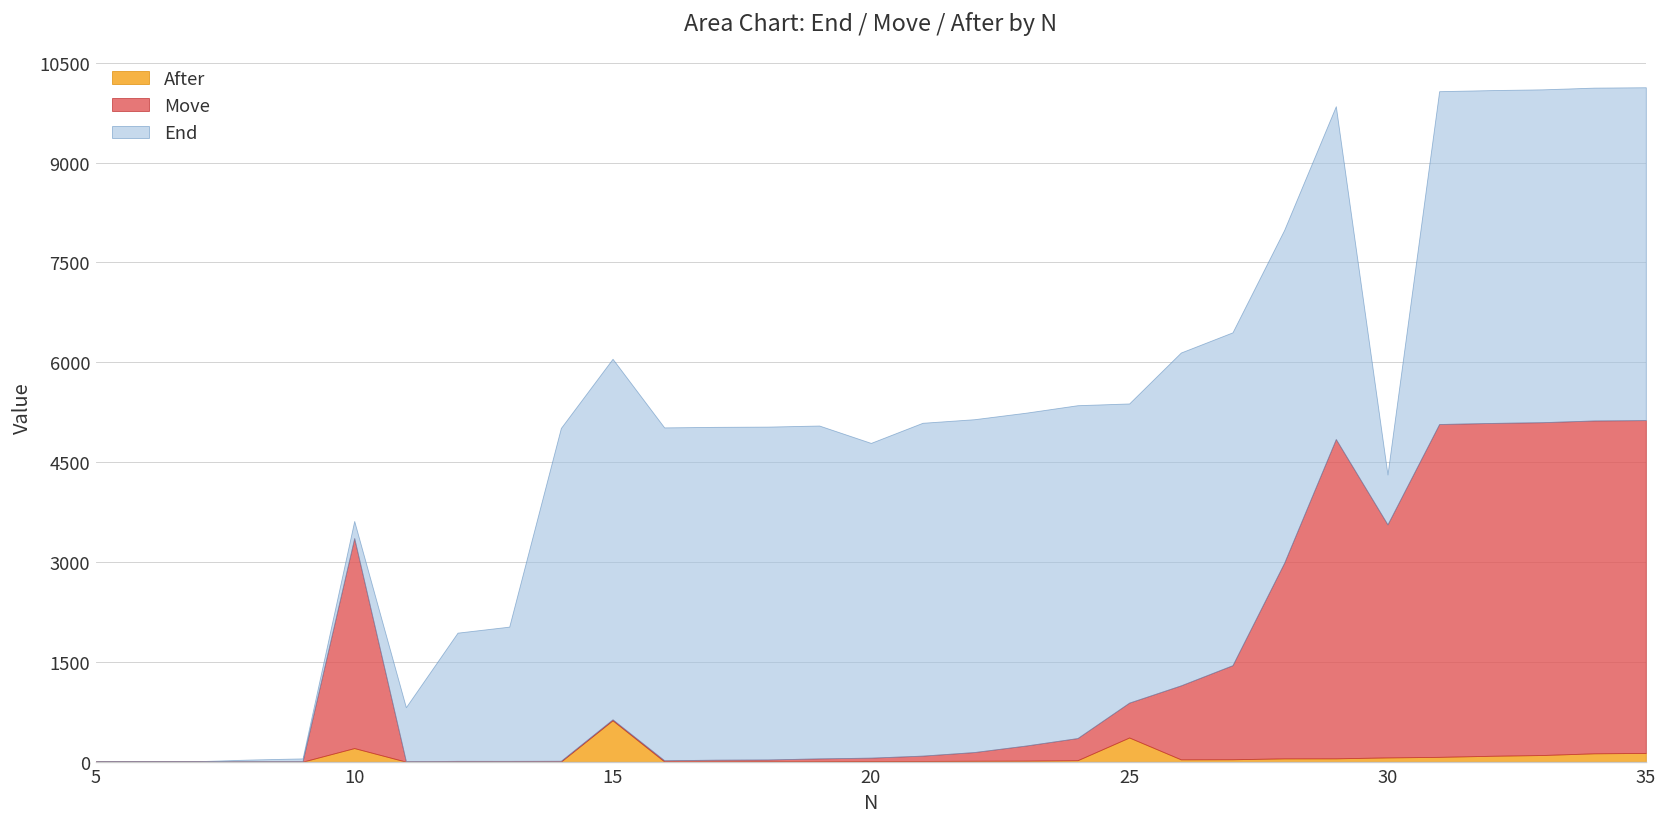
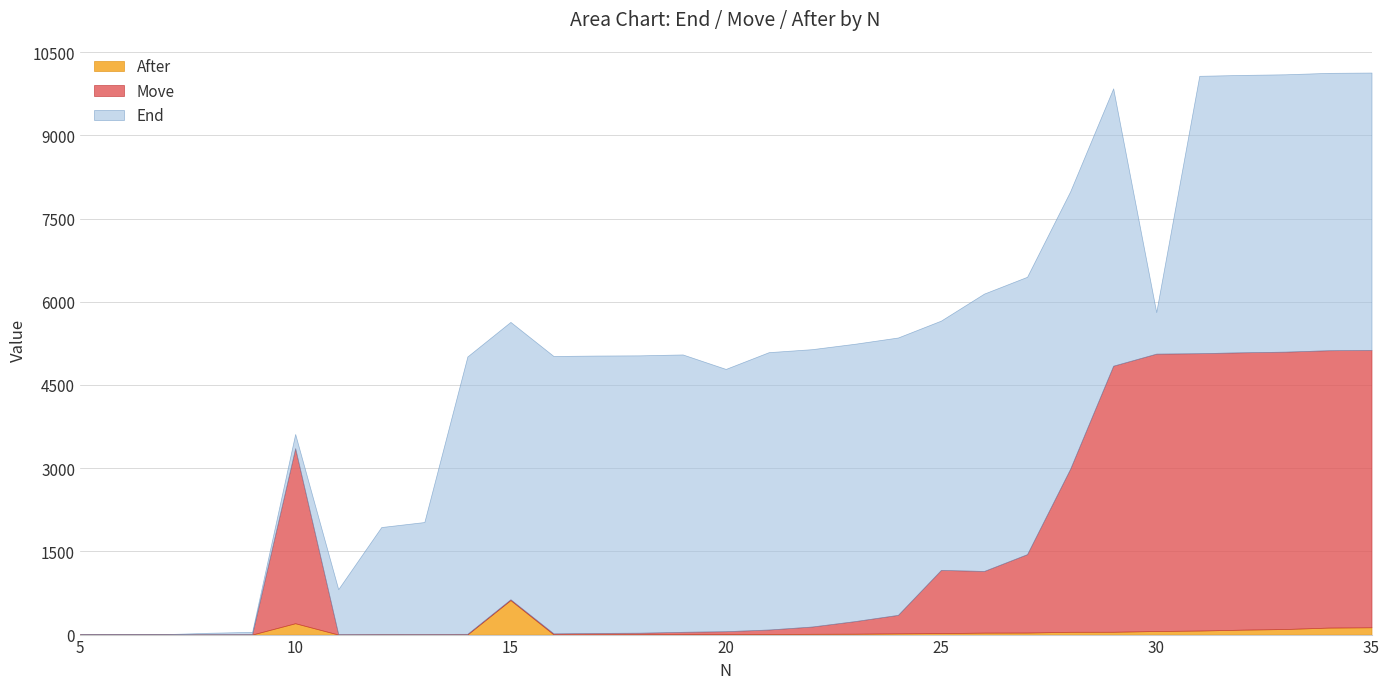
End, 15: 5400 -> 5000
After, 25: 400 -> 0
Move, 25: 500 -> 1100
Move, 30: 3500 -> 5000
